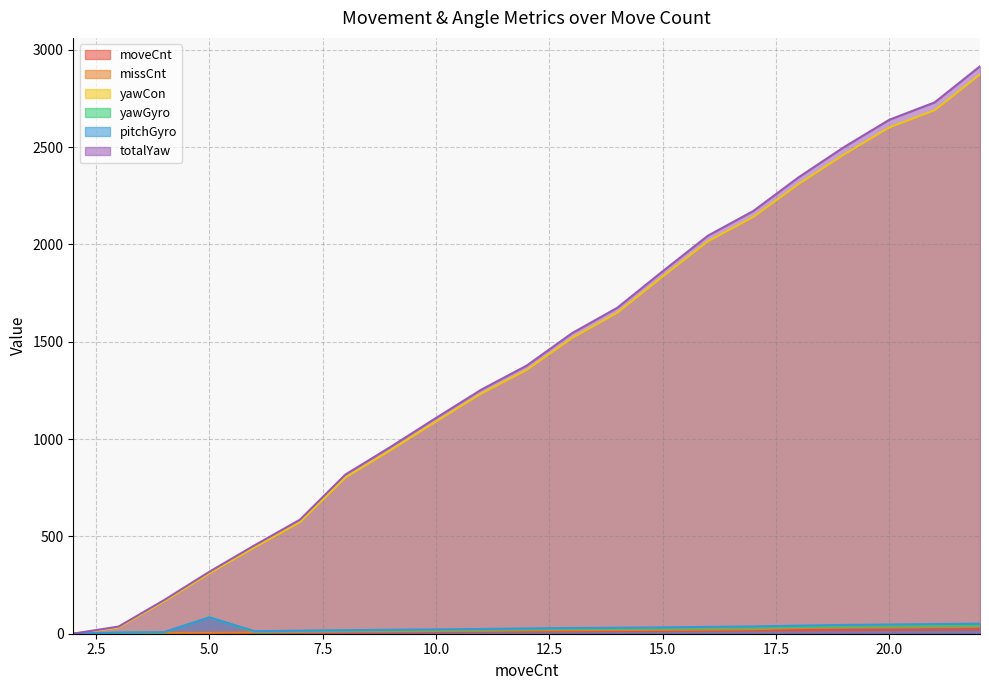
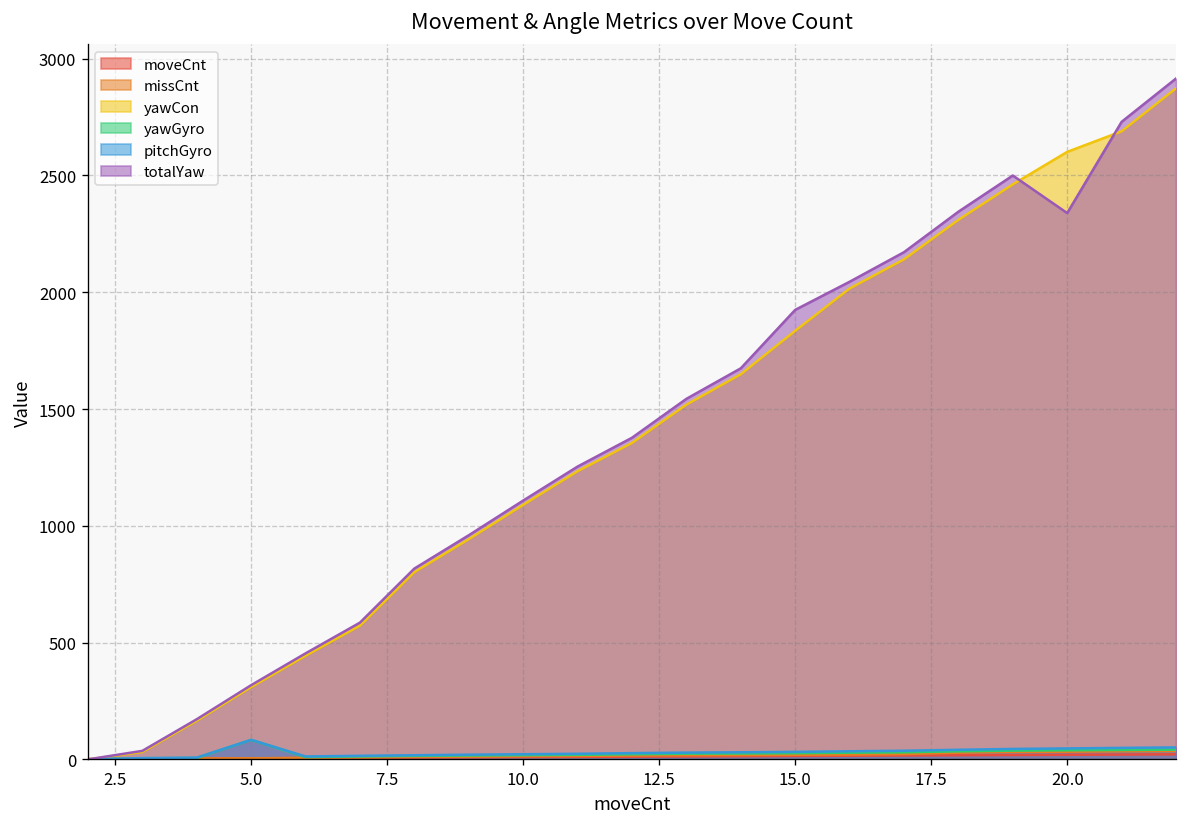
totalYaw, 15.0: 1860 -> 1920
totalYaw, 20.0: 2640 -> 2340
